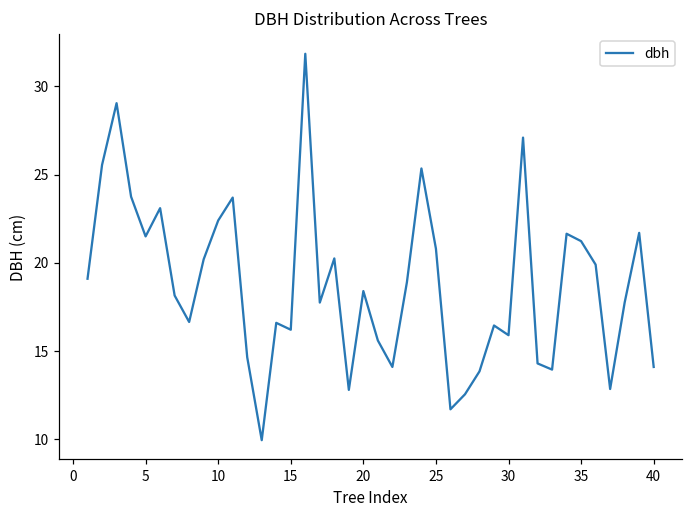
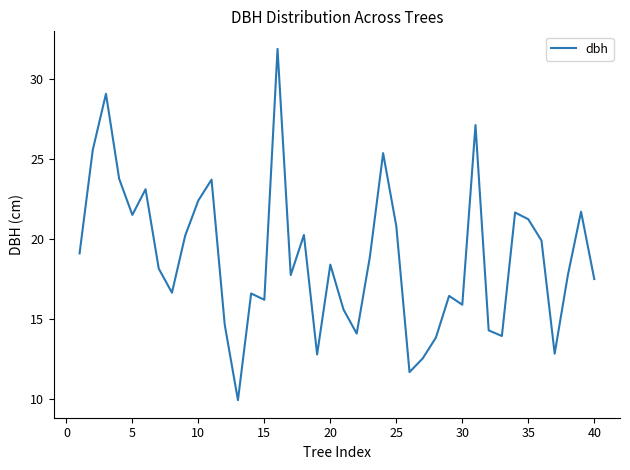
40: 14.1 -> 17.5
